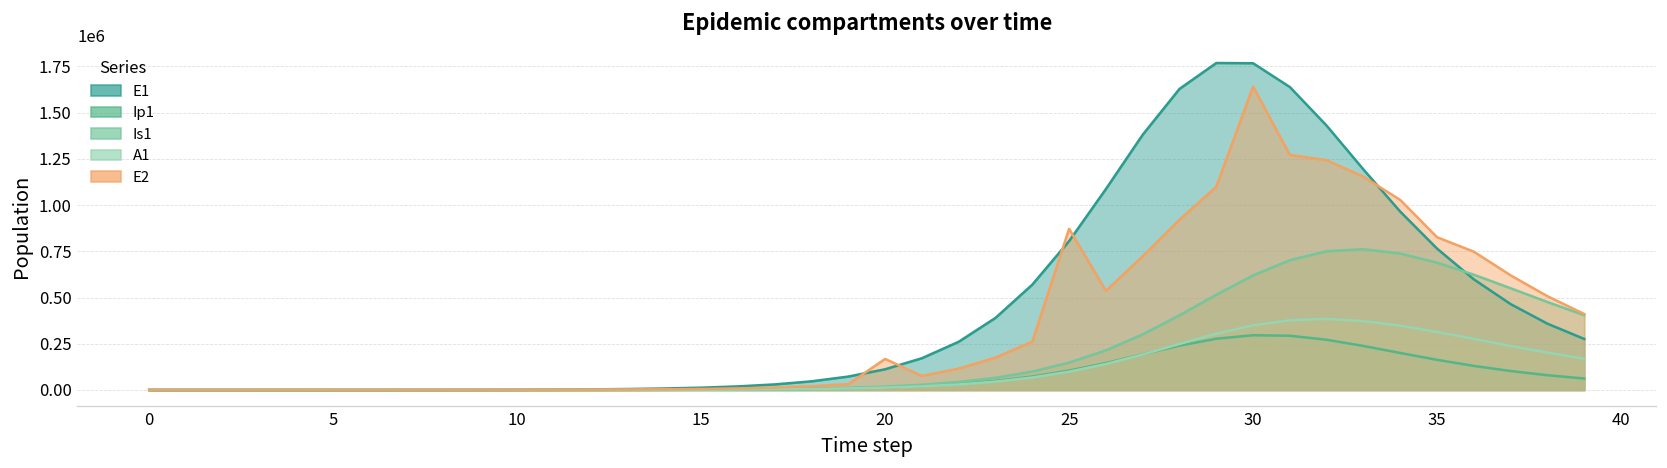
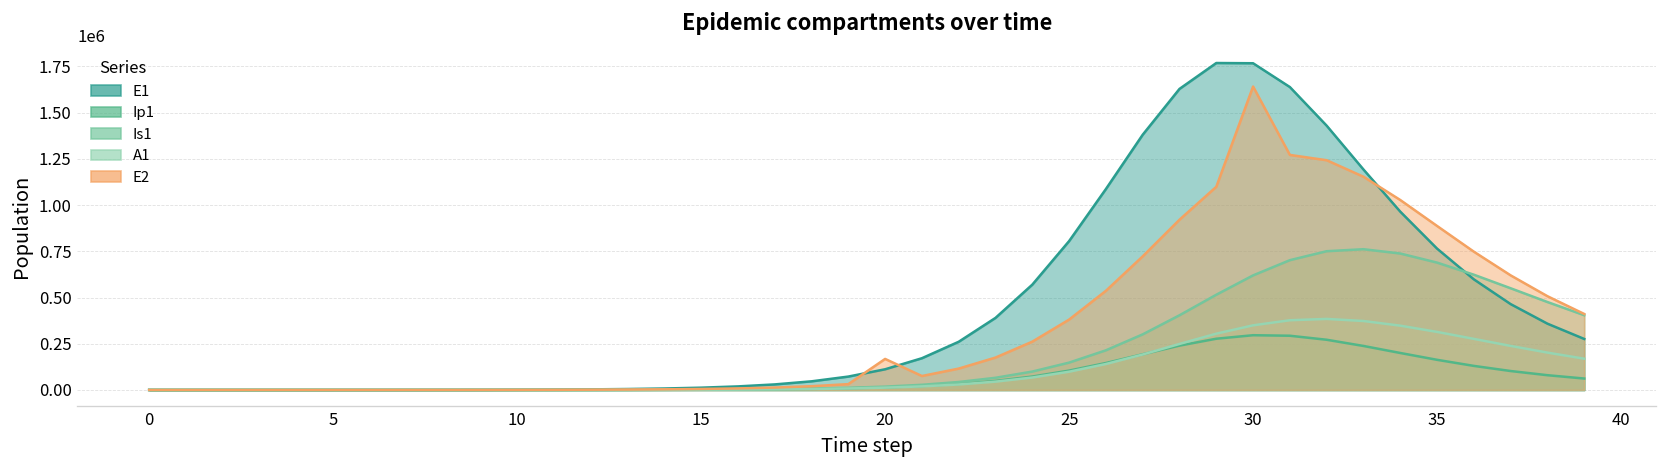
E2, 25: 870000 -> 380000
E2, 35: 830000 -> 890000
